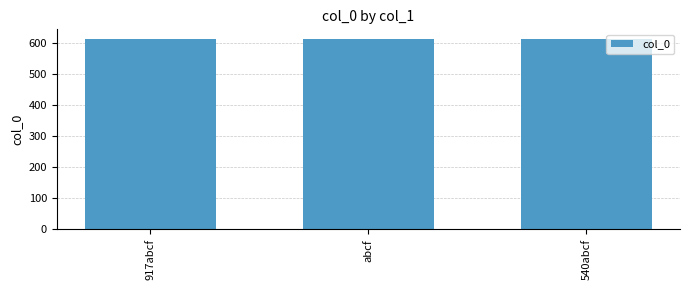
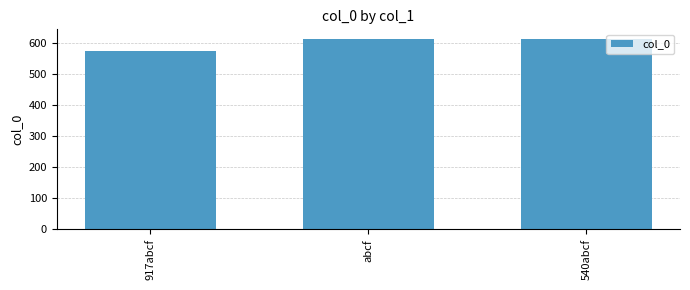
917abcf: 610 -> 580
